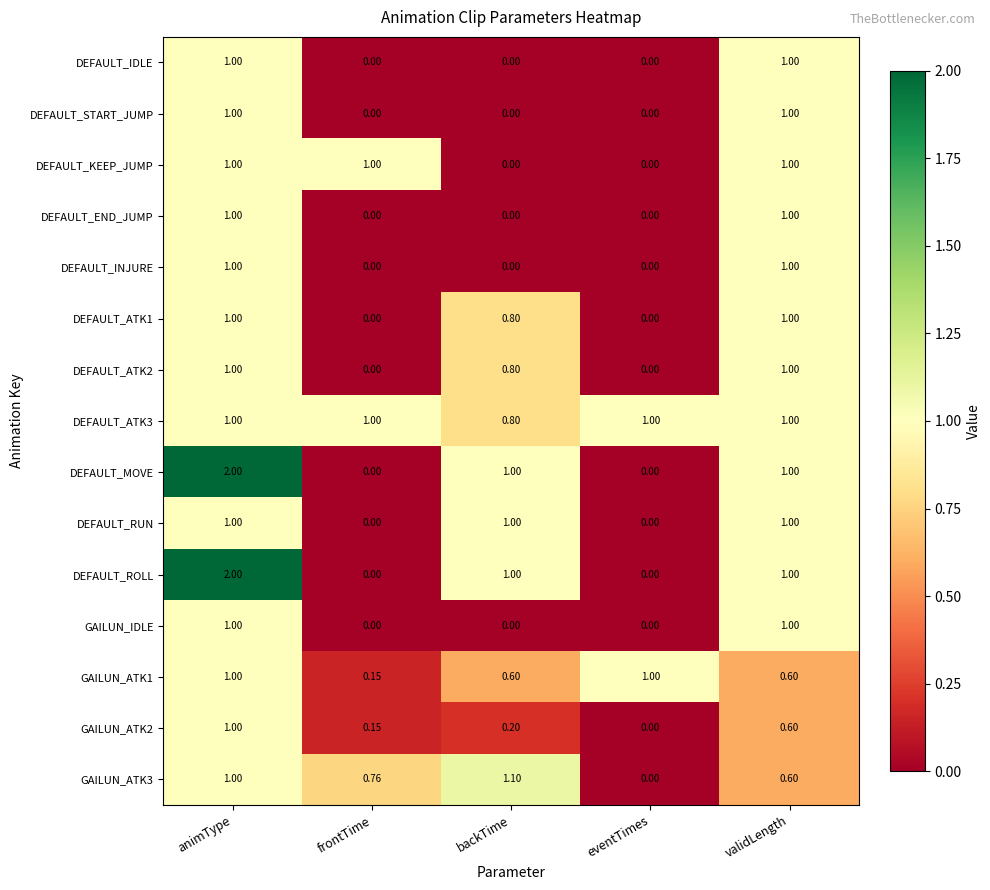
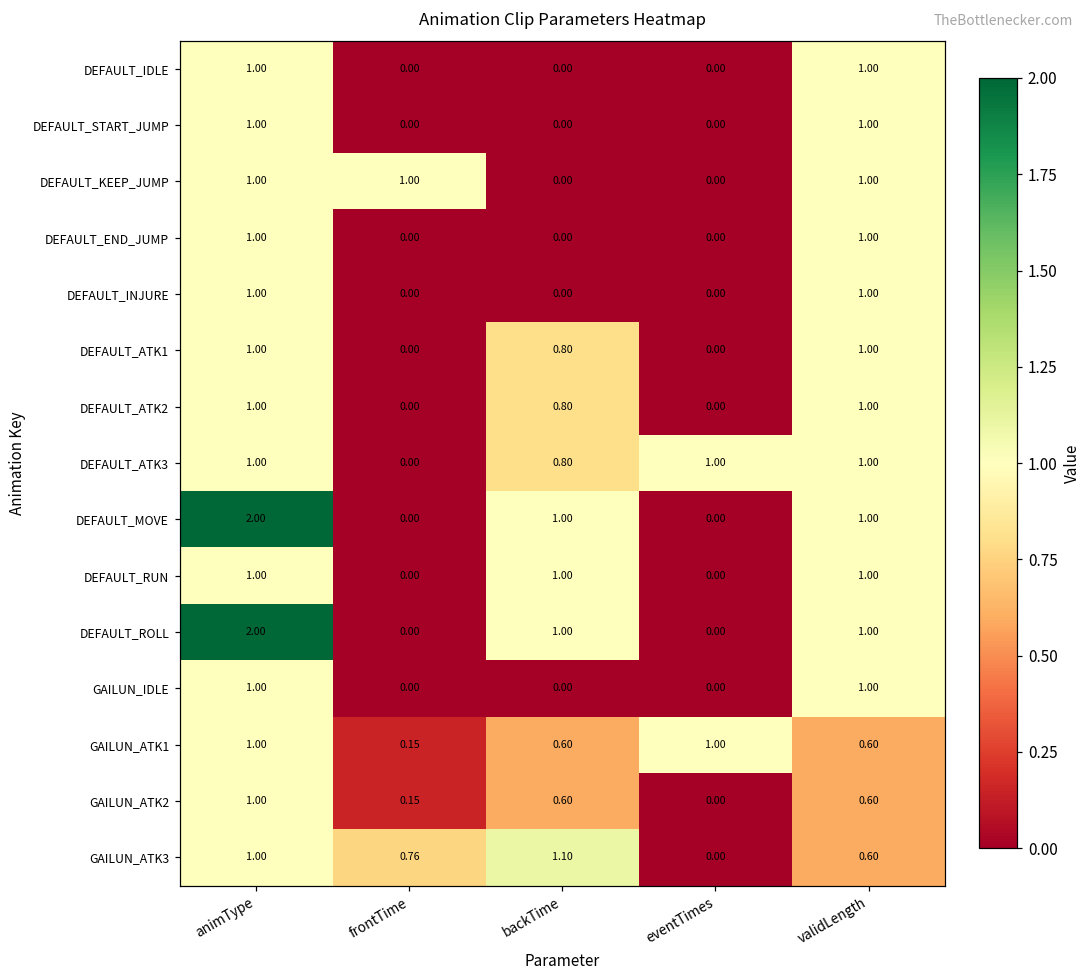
DEFAULT_ATK3, frontTime: 1.00 -> 0.00
GAILUN_ATK2, backTime: 0.20 -> 0.60
